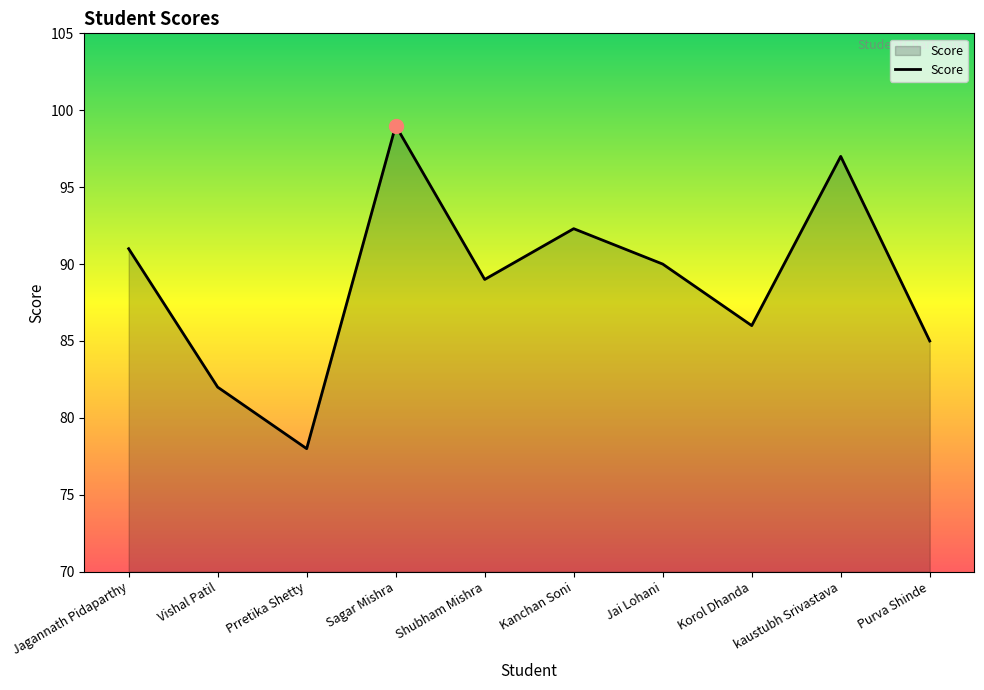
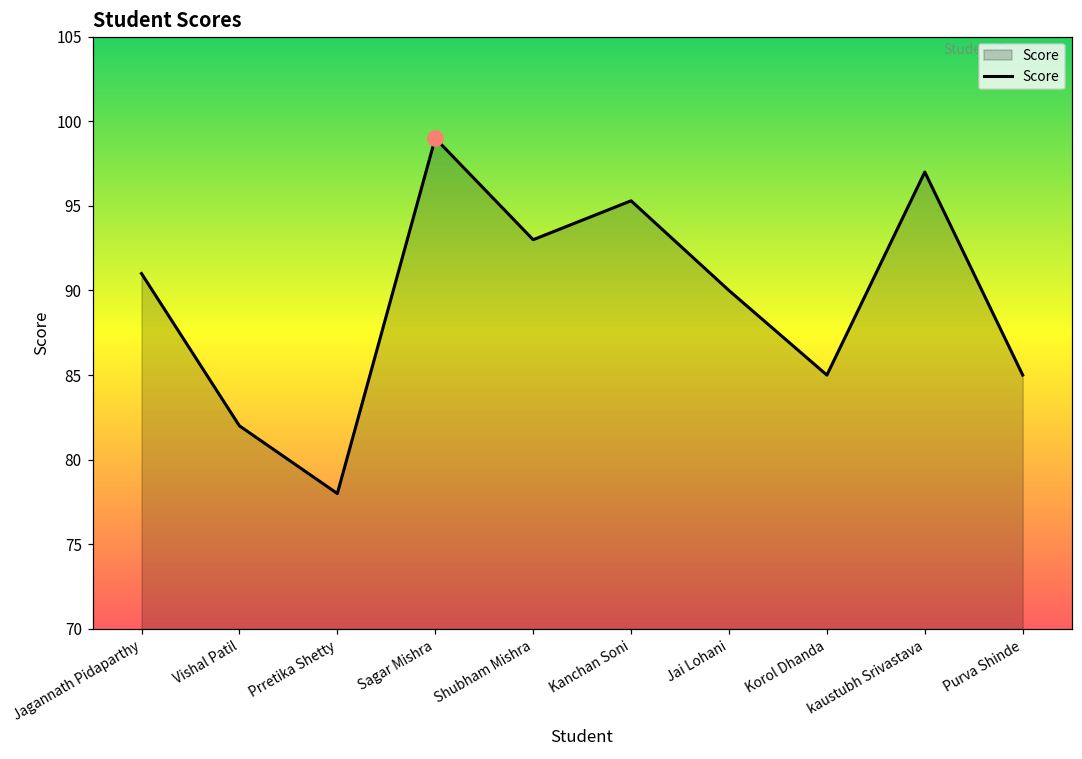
Score, Shubham Mishra: 89 -> 93
Score, Kanchan Soni: 92.3 -> 95.3
Score, Korol Dhanda: 86 -> 85
